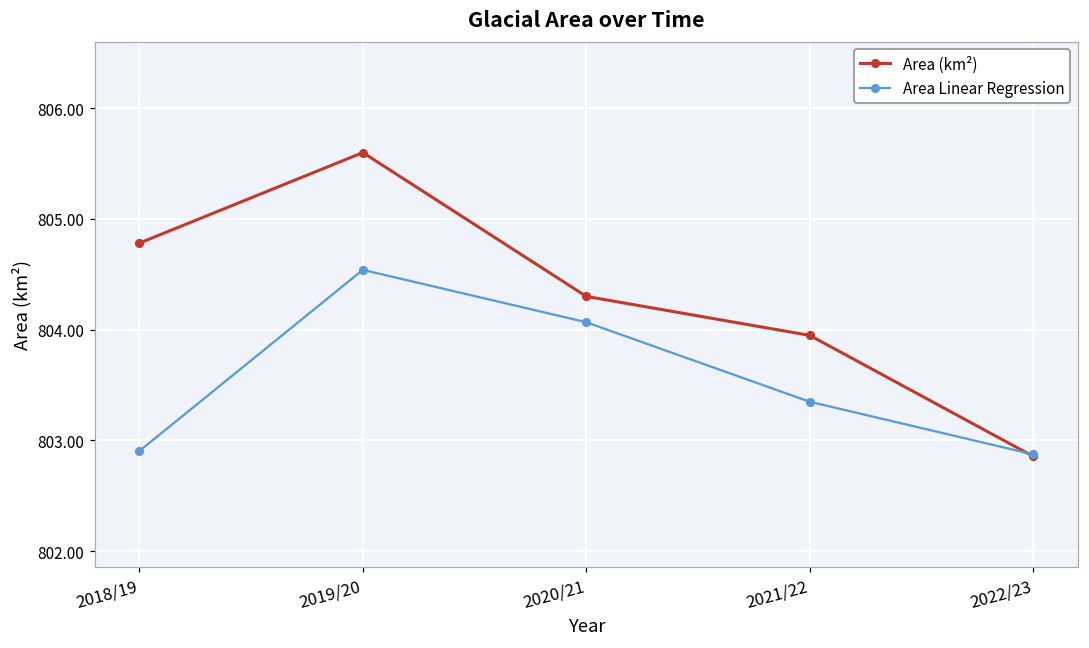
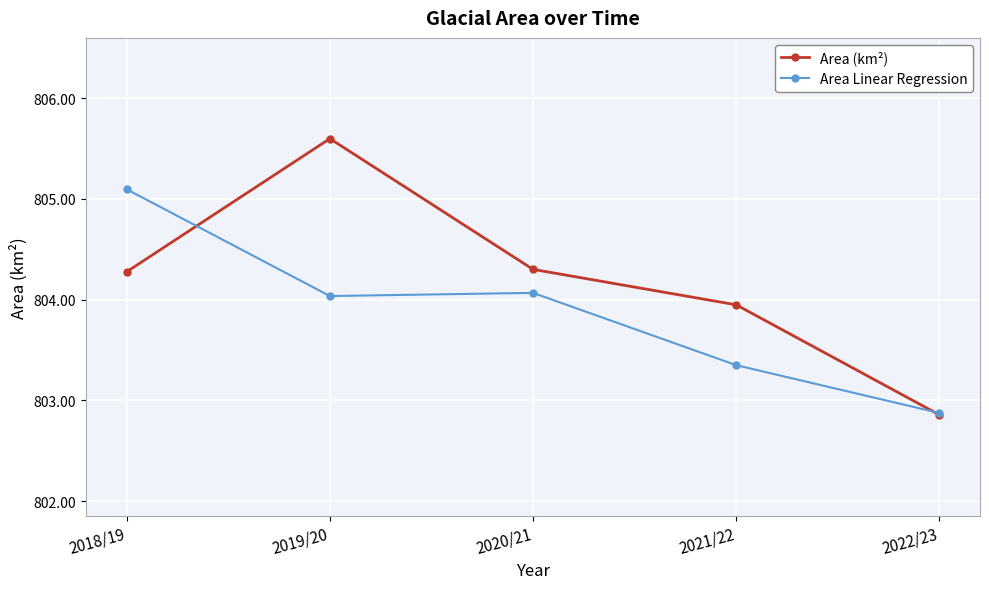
Area (km²), 2018/19: 804.78 -> 804.28
Area Linear Regression, 2018/19: 802.90 -> 805.09
Area Linear Regression, 2019/20: 804.54 -> 804.04
